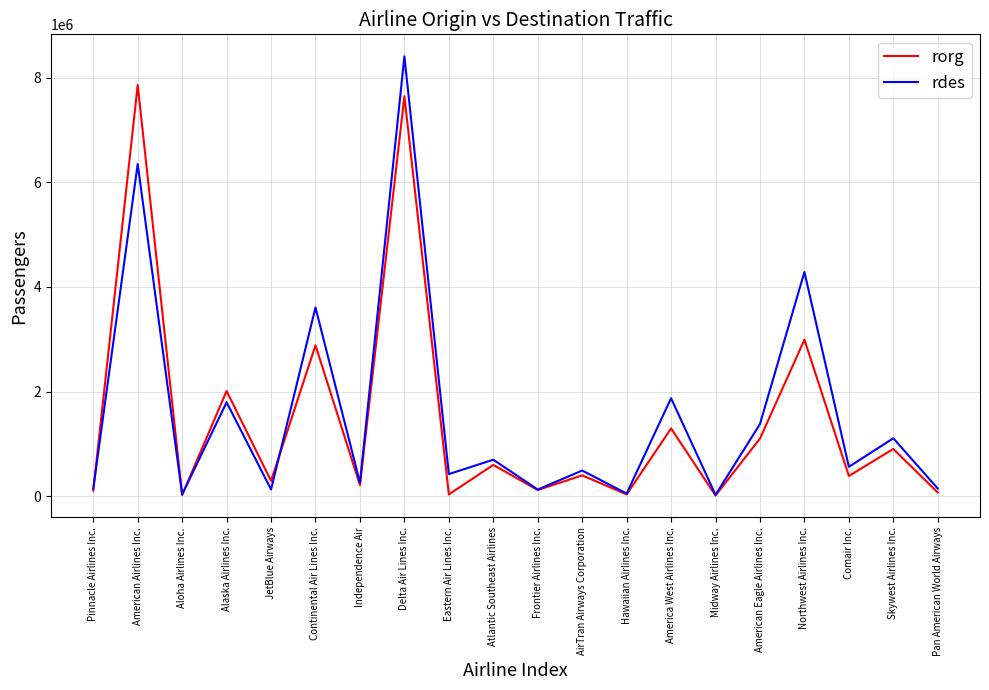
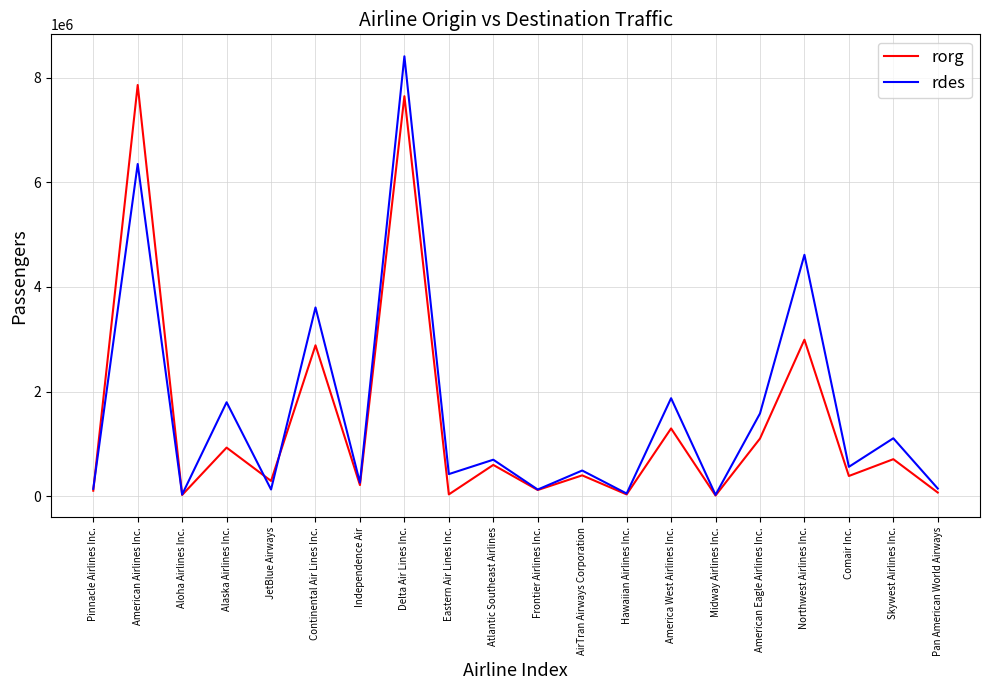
rorg, Alaska Airlines Inc.: 2000000 -> 900000
rdes, American Eagle Airlines Inc.: 1400000 -> 1600000
rdes, Northwest Airlines Inc.: 4300000 -> 4600000
rorg, Skywest Airlines Inc.: 900000 -> 700000
